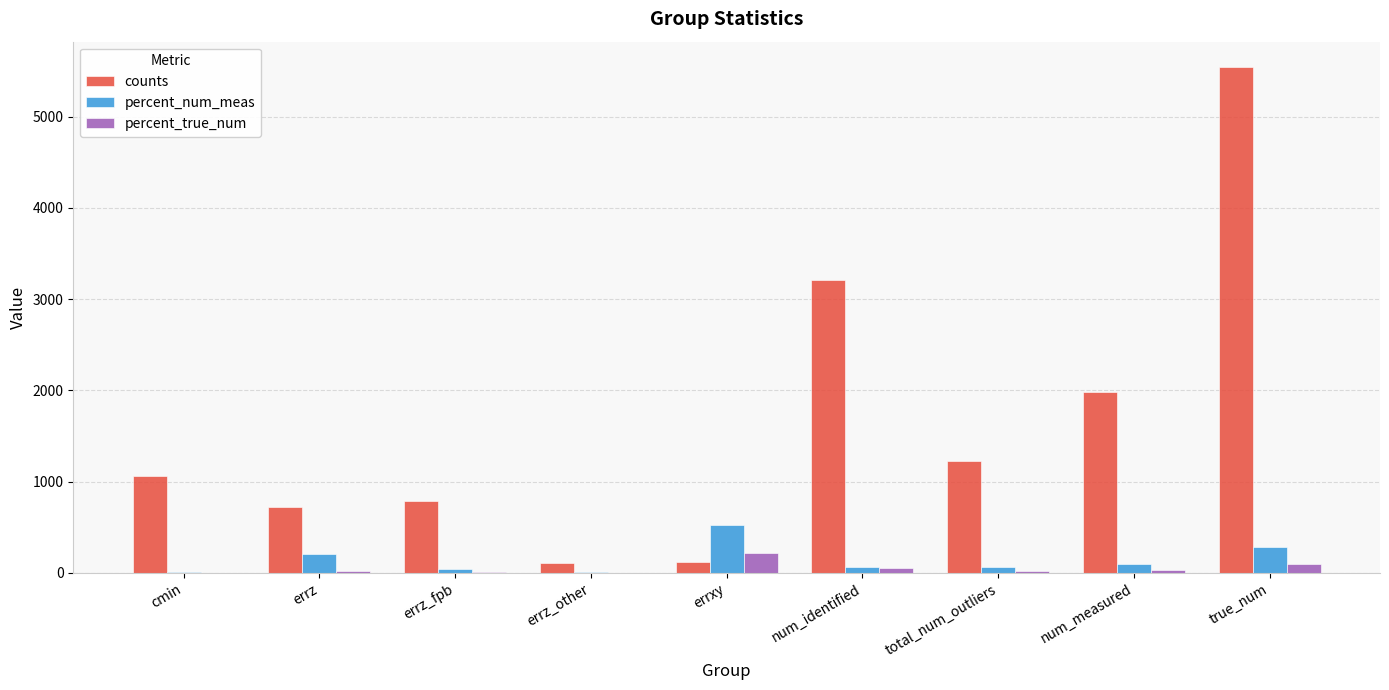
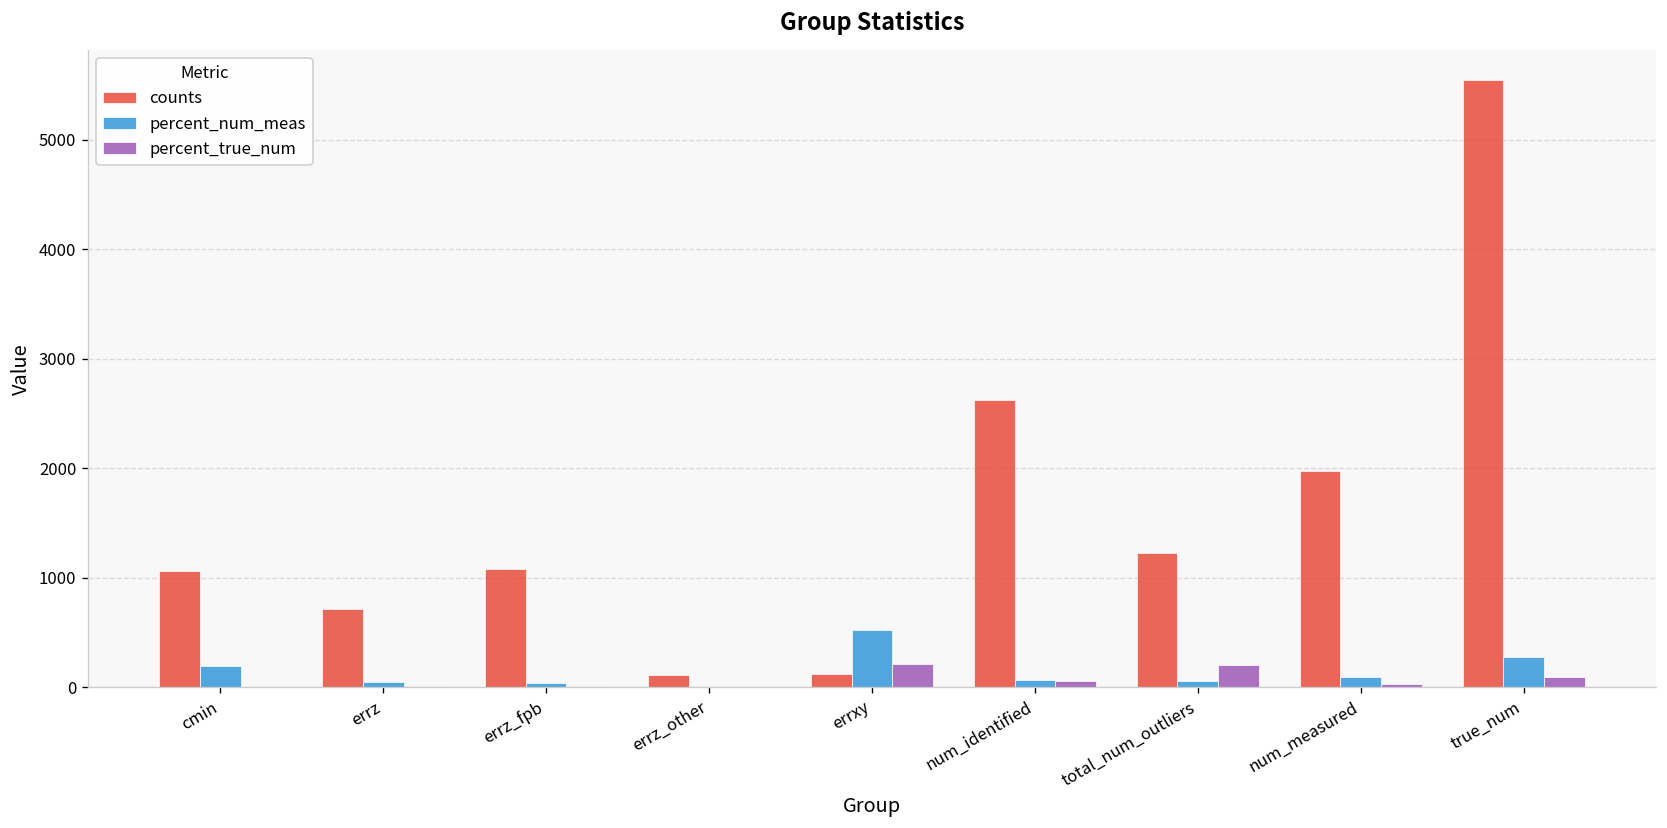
percent_num_meas, cmin: 0 -> 200
percent_num_meas, errz: 200 -> 0
counts, errz_fpb: 800 -> 1100
counts, num_identified: 3200 -> 2600
percent_true_num, total_num_outliers: 0 -> 200
